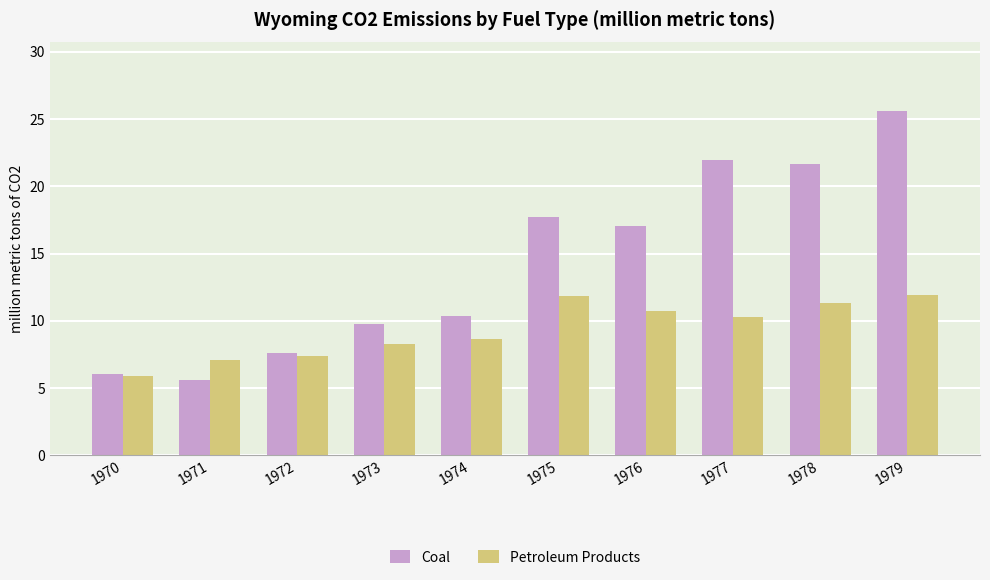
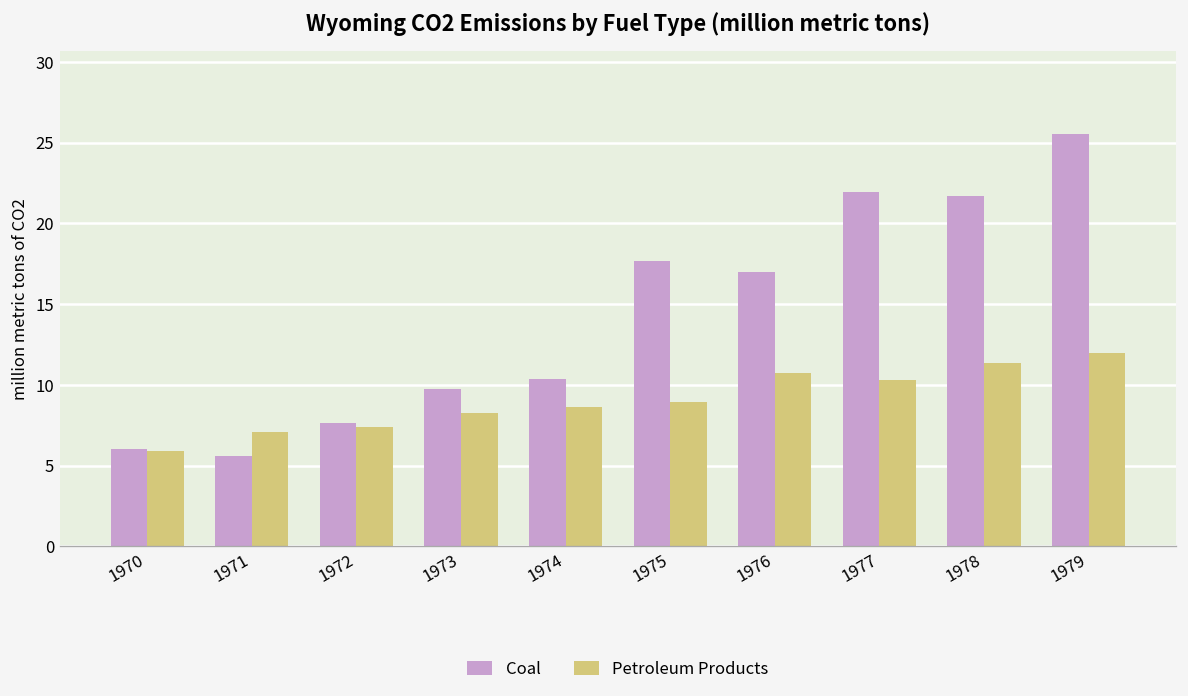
Petroleum Products, 1975: 11.8 -> 9.0
